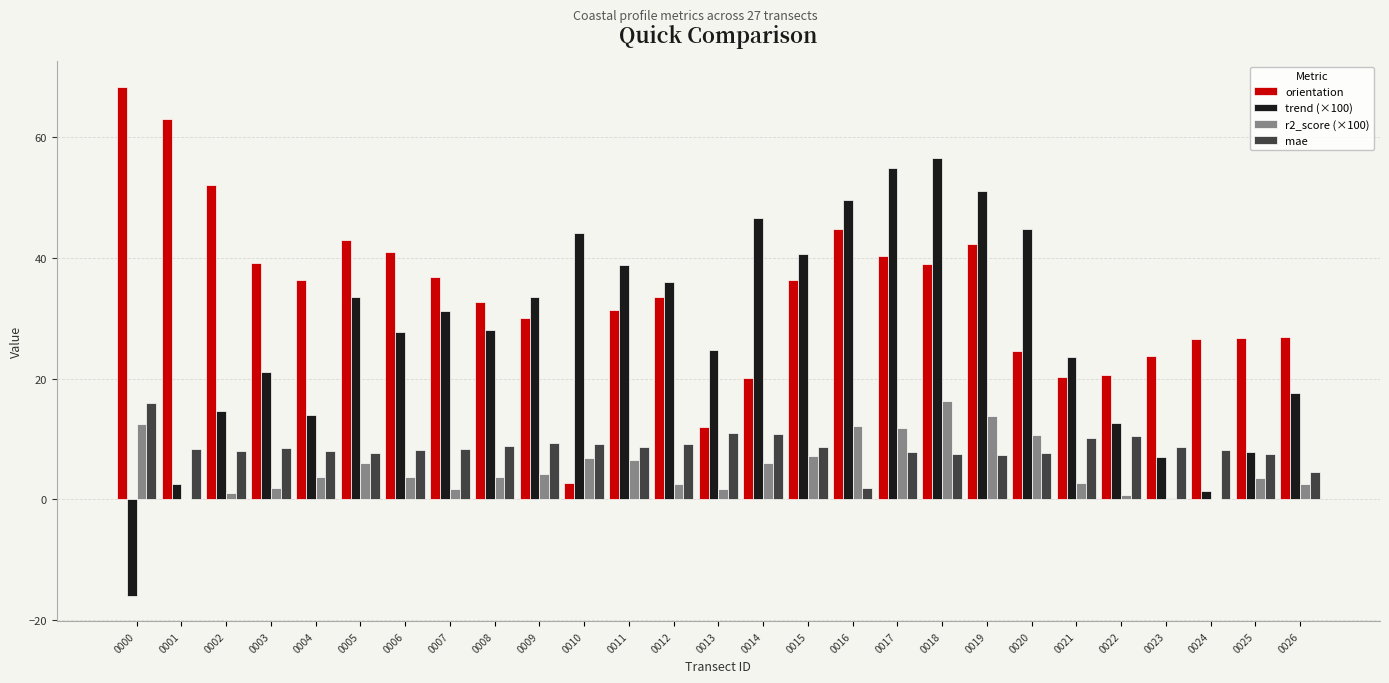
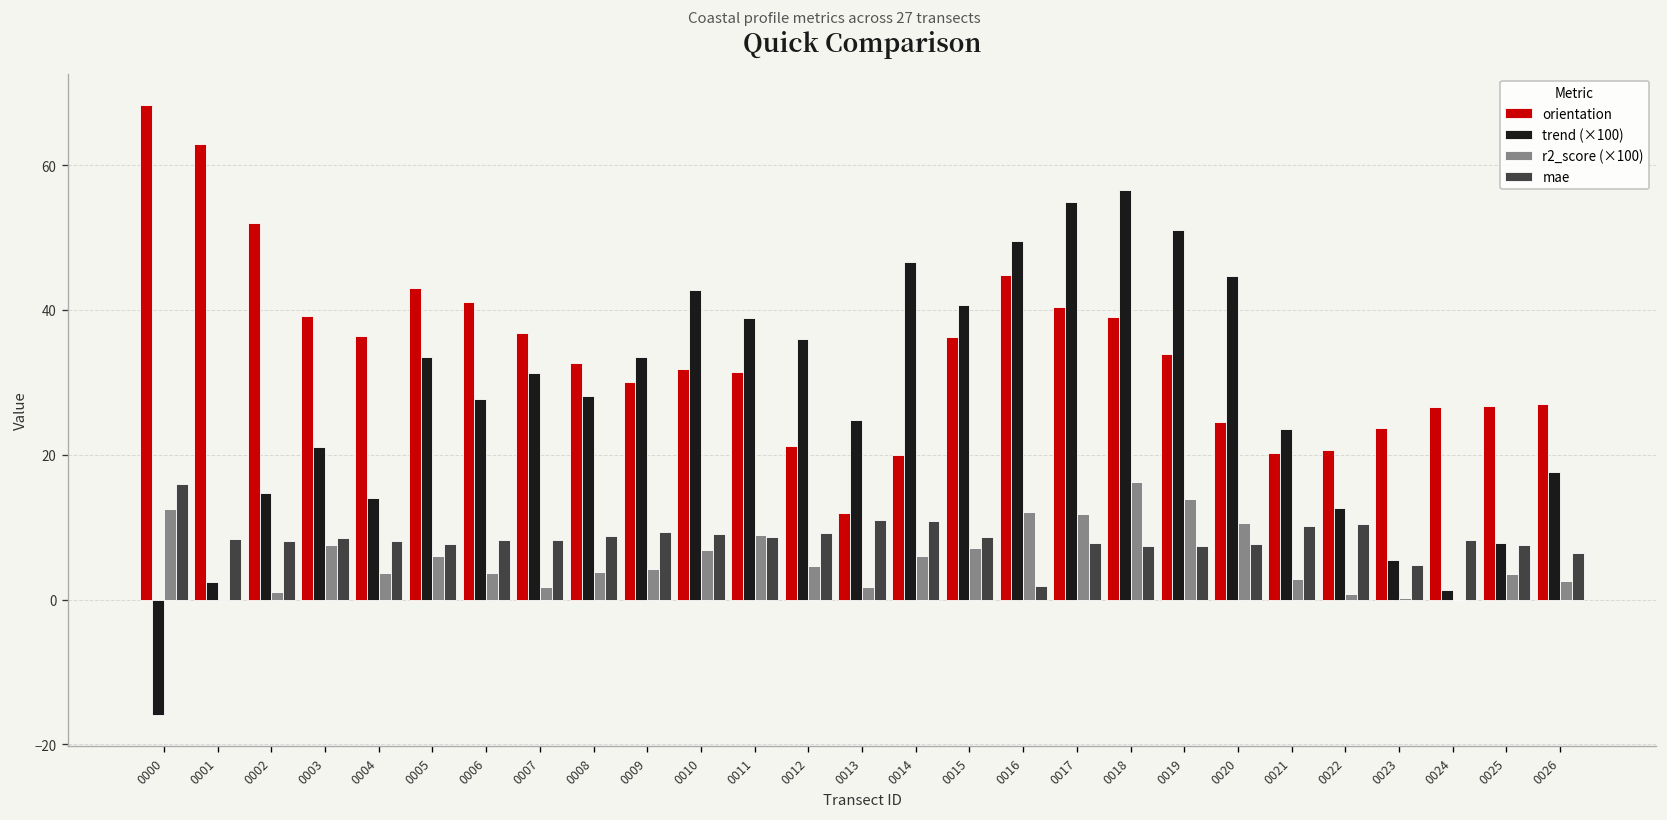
r2_score (×100), 0003: 2 -> 8
orientation, 0010: 3 -> 32
trend (×100), 0010: 44 -> 43
r2_score (×100), 0011: 6 -> 9
orientation, 0012: 33 -> 21
r2_score (×100), 0012: 3 -> 5
orientation, 0019: 42 -> 34
trend (×100), 0023: 7 -> 6
mae, 0023: 9 -> 5
mae, 0026: 4 -> 7
